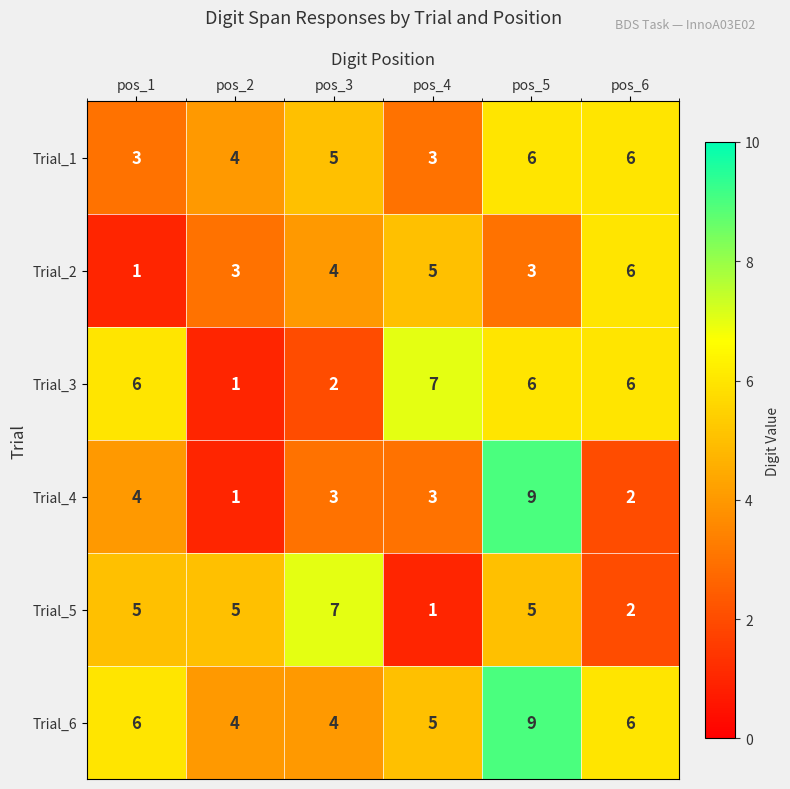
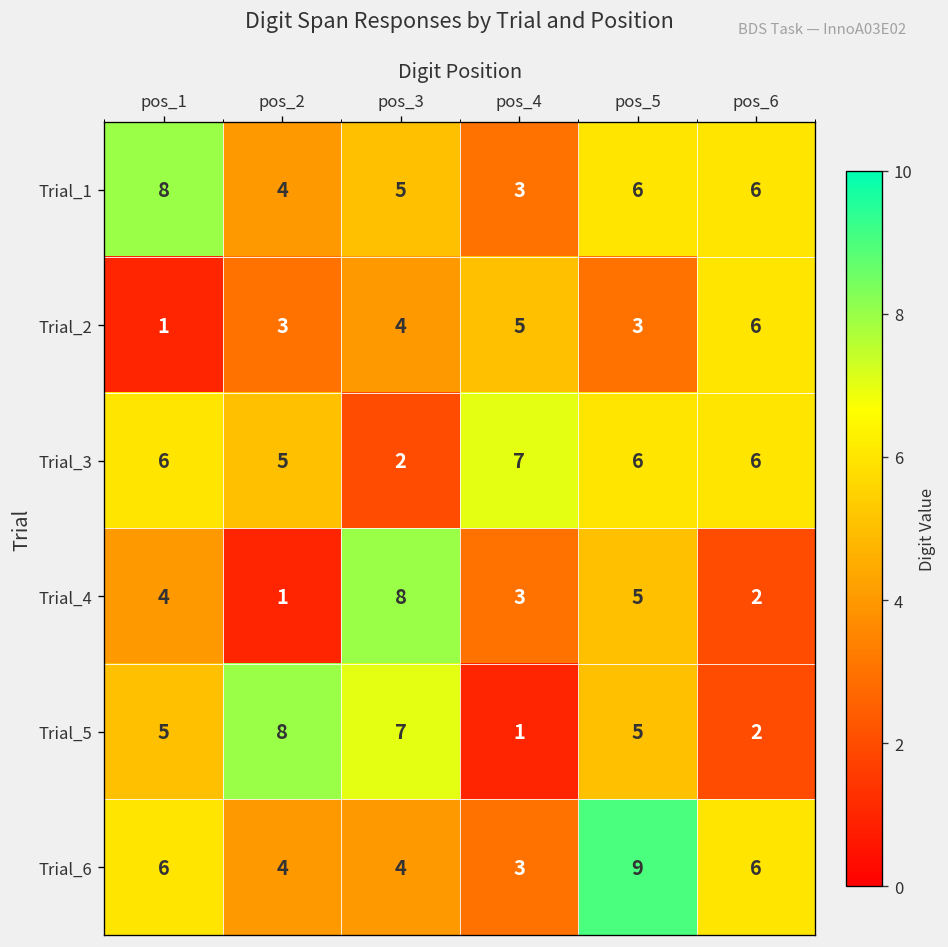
Trial_1, pos_1: 3 -> 8
Trial_3, pos_2: 1 -> 5
Trial_4, pos_3: 3 -> 8
Trial_4, pos_5: 9 -> 5
Trial_5, pos_2: 5 -> 8
Trial_6, pos_4: 5 -> 3
